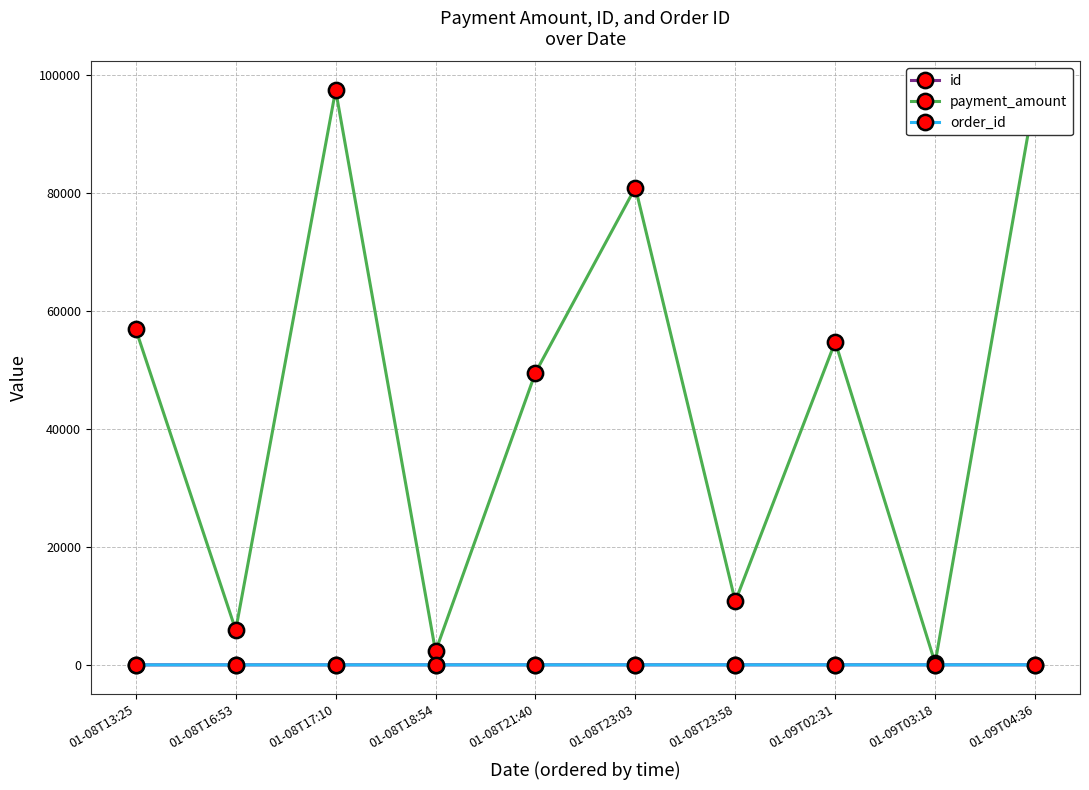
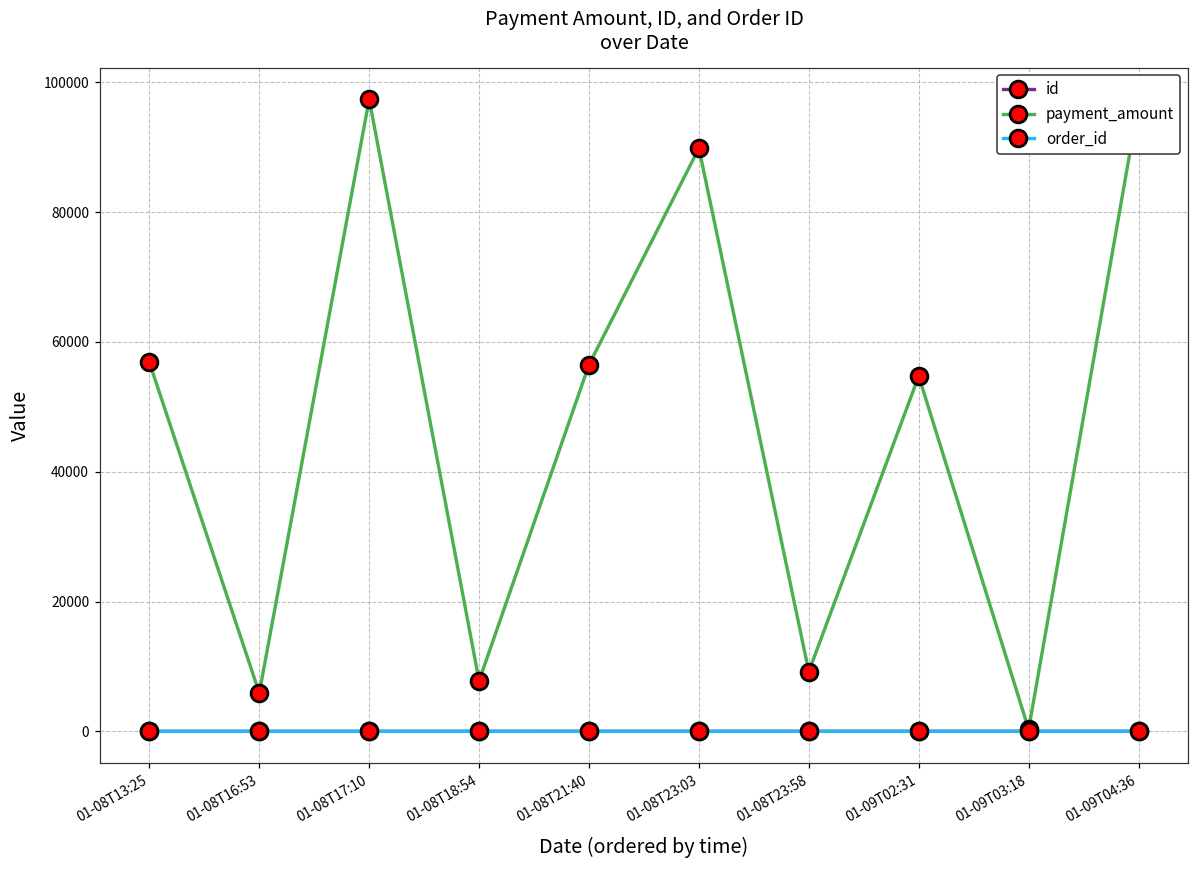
payment_amount, 01-08T18:54: 2000 -> 8000
payment_amount, 01-08T21:40: 50000 -> 56000
payment_amount, 01-08T23:03: 81000 -> 90000
payment_amount, 01-08T23:58: 11000 -> 9000
